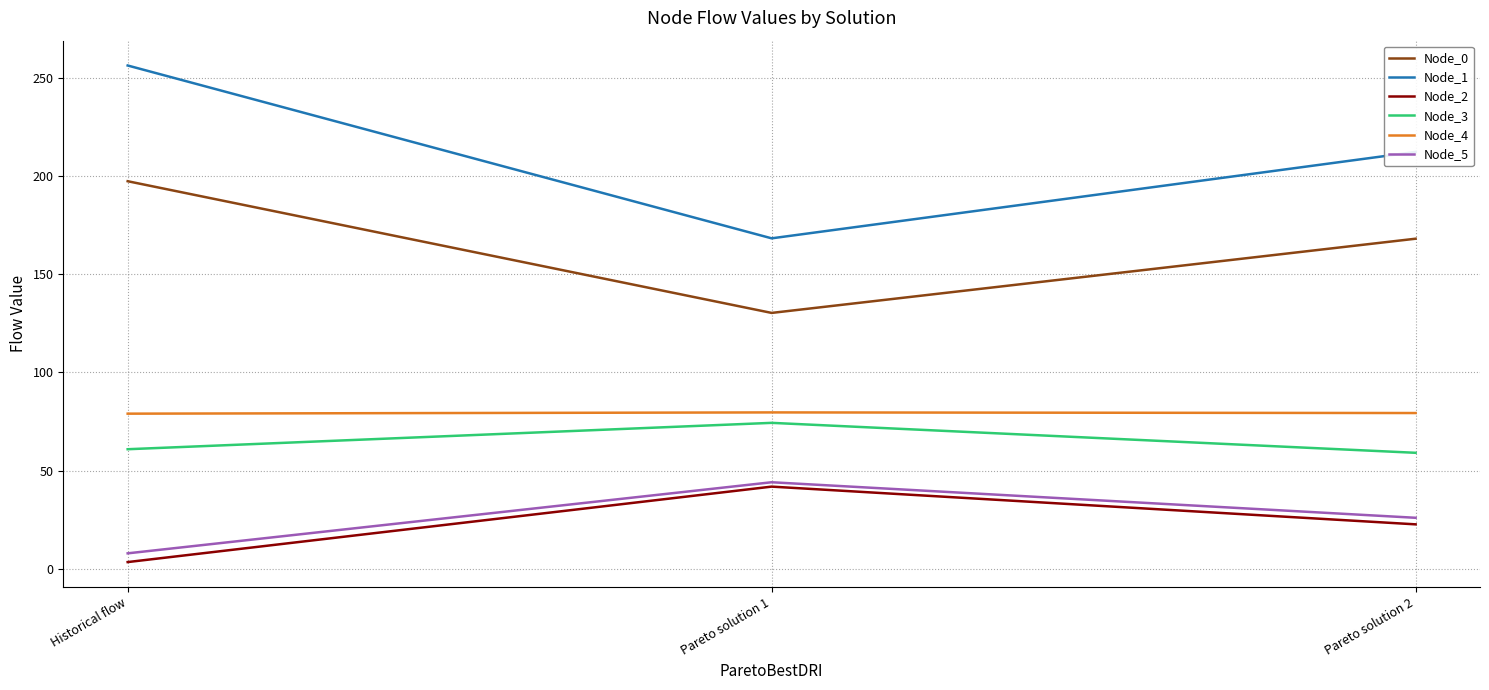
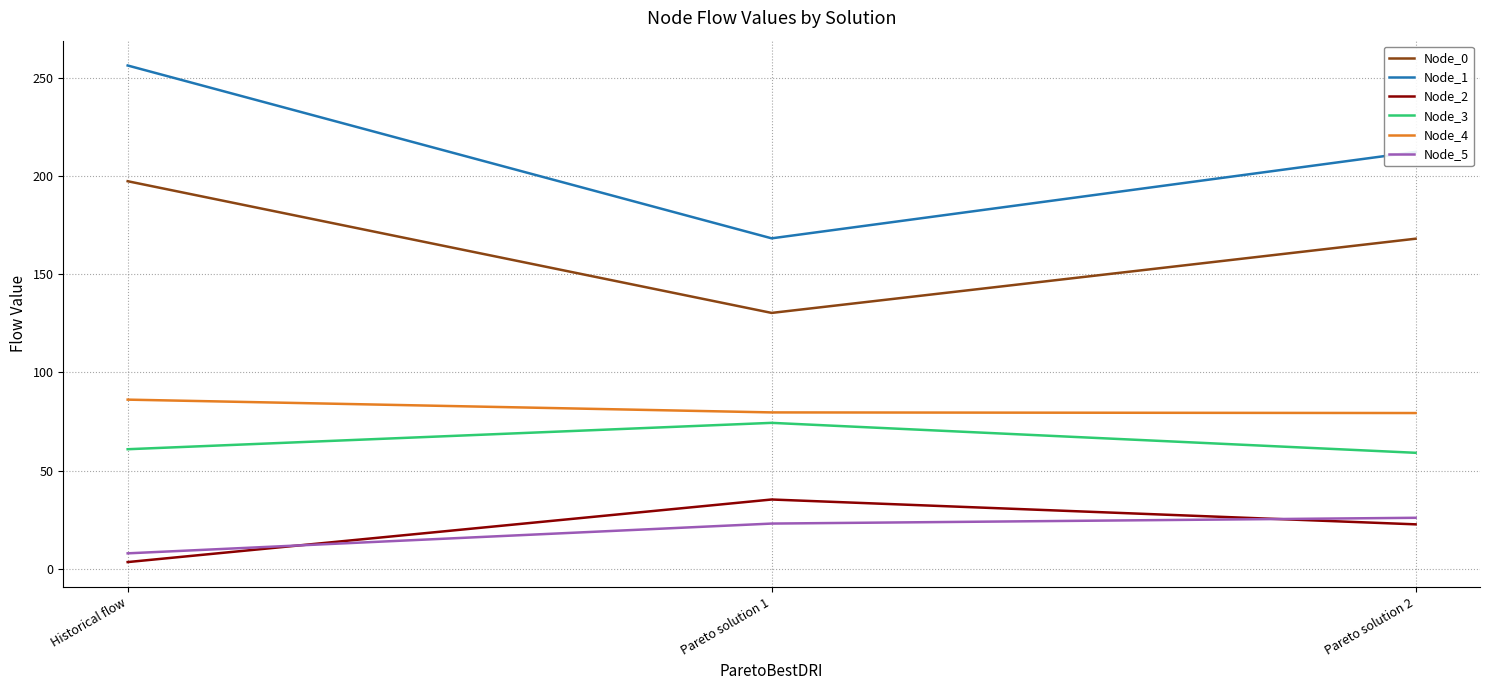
Node_4, Historical flow: 79 -> 86
Node_2, Pareto solution 1: 42 -> 35
Node_5, Pareto solution 1: 44 -> 23
